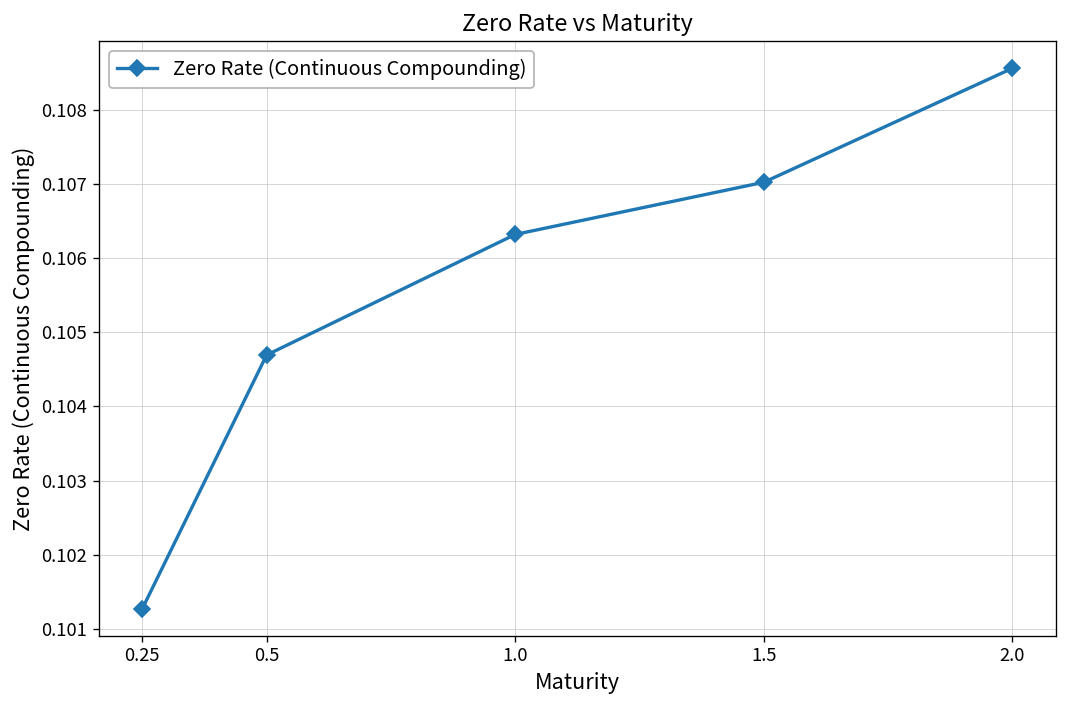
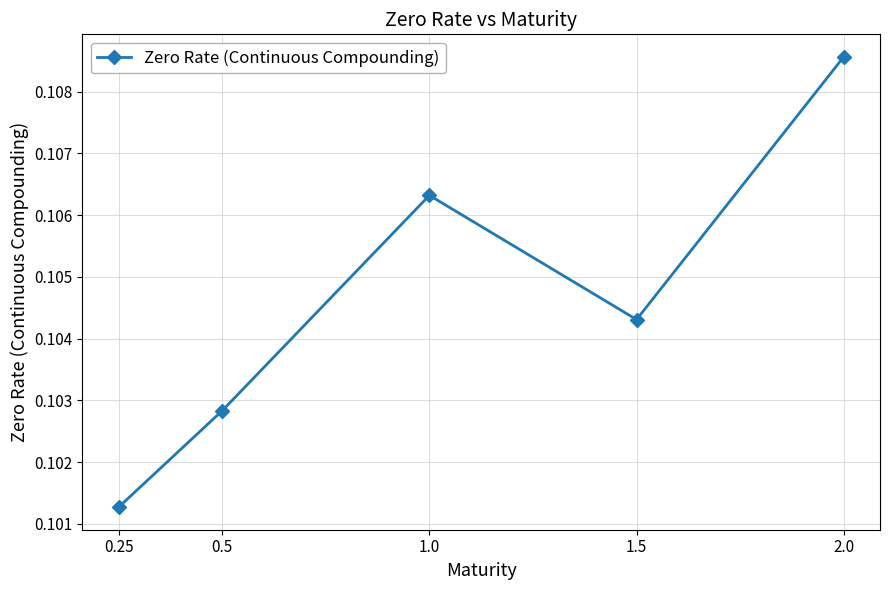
0.5: 0.1047 -> 0.1028
1.5: 0.1070 -> 0.1043
